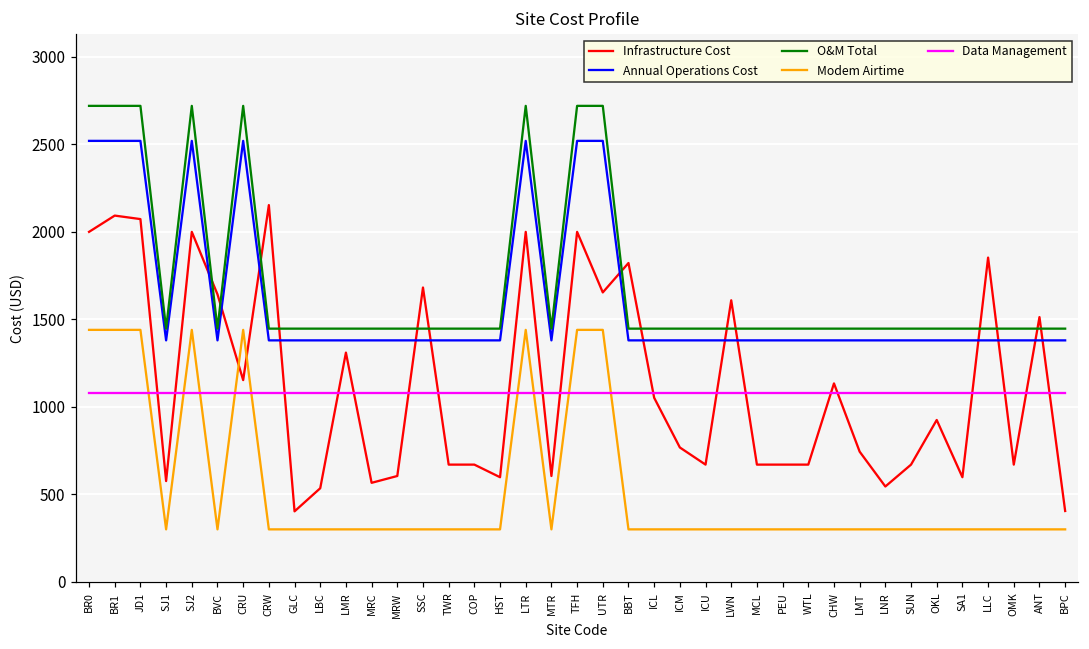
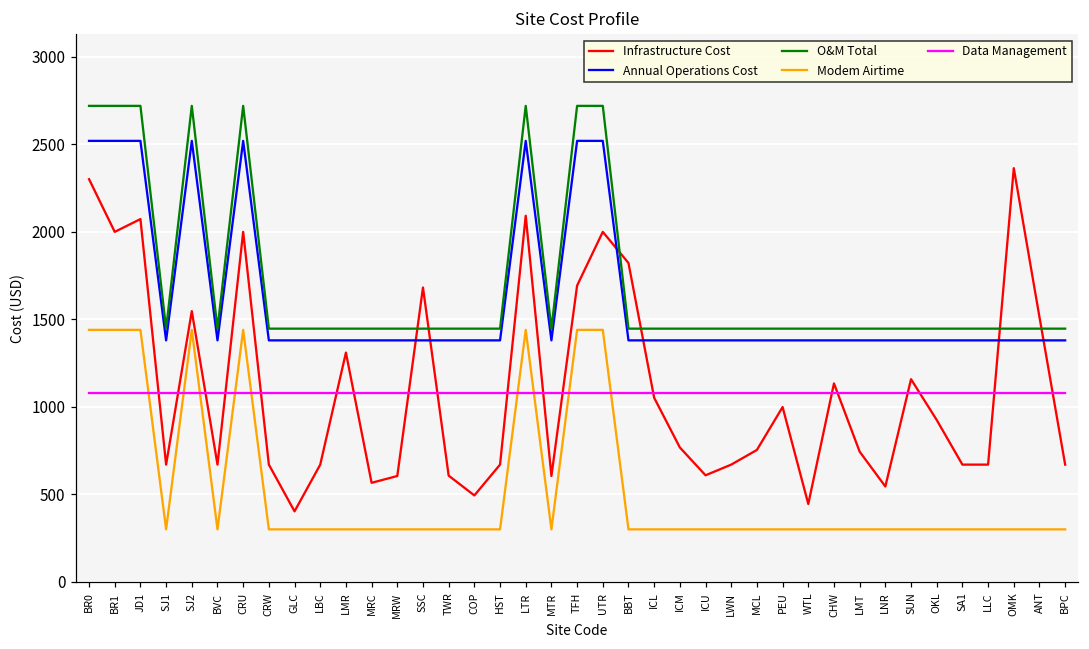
Infrastructure Cost, BR0: 2000 -> 2300
Infrastructure Cost, BR1: 2090 -> 2000
Infrastructure Cost, SJ1: 580 -> 670
Infrastructure Cost, SJ2: 2000 -> 1550
Infrastructure Cost, BVC: 1640 -> 670
Infrastructure Cost, CRU: 1150 -> 2000
Infrastructure Cost, CRW: 2150 -> 670
Infrastructure Cost, LBC: 540 -> 670
Infrastructure Cost, TWR: 670 -> 610
Infrastructure Cost, COP: 670 -> 490
Infrastructure Cost, HST: 600 -> 670
Infrastructure Cost, LTR: 2000 -> 2090
Infrastructure Cost, TFH: 2000 -> 1690
Infrastructure Cost, UTR: 1650 -> 2000
Infrastructure Cost, ICU: 670 -> 610
Infrastructure Cost, LWN: 1610 -> 670
Infrastructure Cost, MCL: 670 -> 750
Infrastructure Cost, PEU: 670 -> 1000
Infrastructure Cost, WTL: 670 -> 450
Infrastructure Cost, SUN: 670 -> 1160
Infrastructure Cost, SA1: 600 -> 670
Infrastructure Cost, LLC: 1850 -> 670
Infrastructure Cost, OMK: 670 -> 2360
Infrastructure Cost, BPC: 410 -> 670
